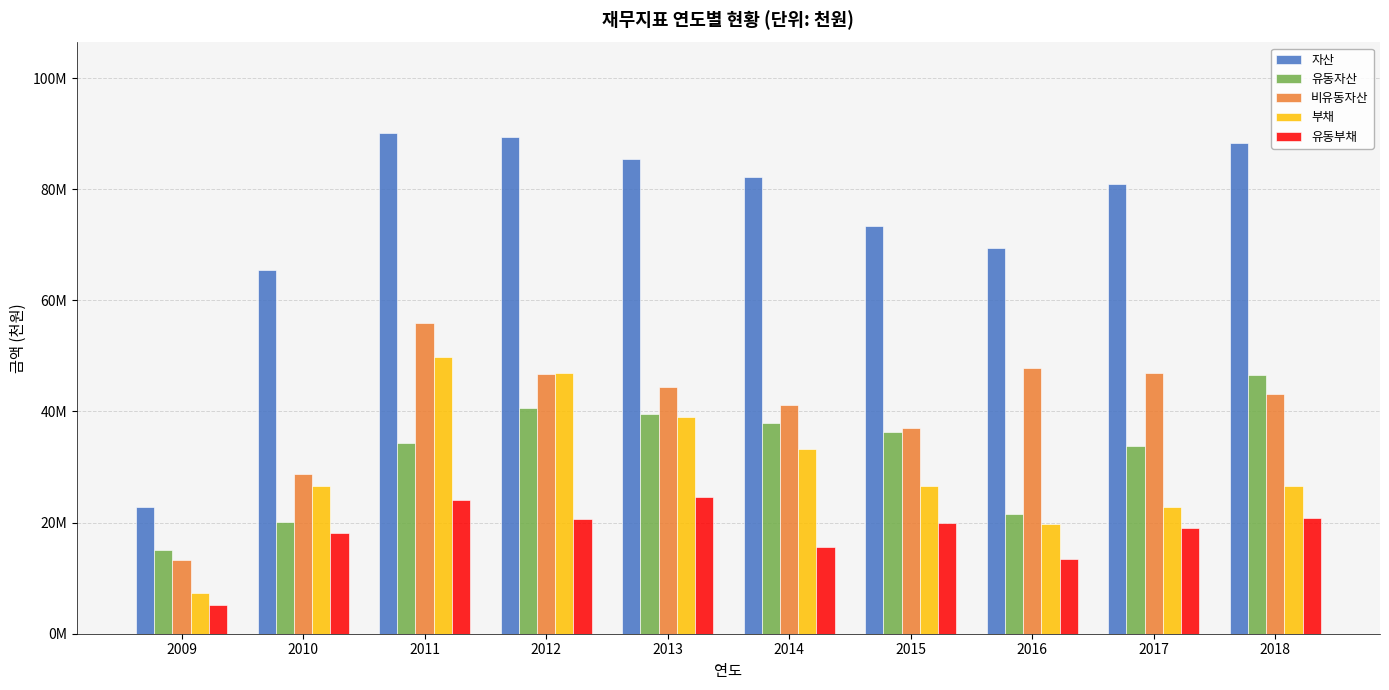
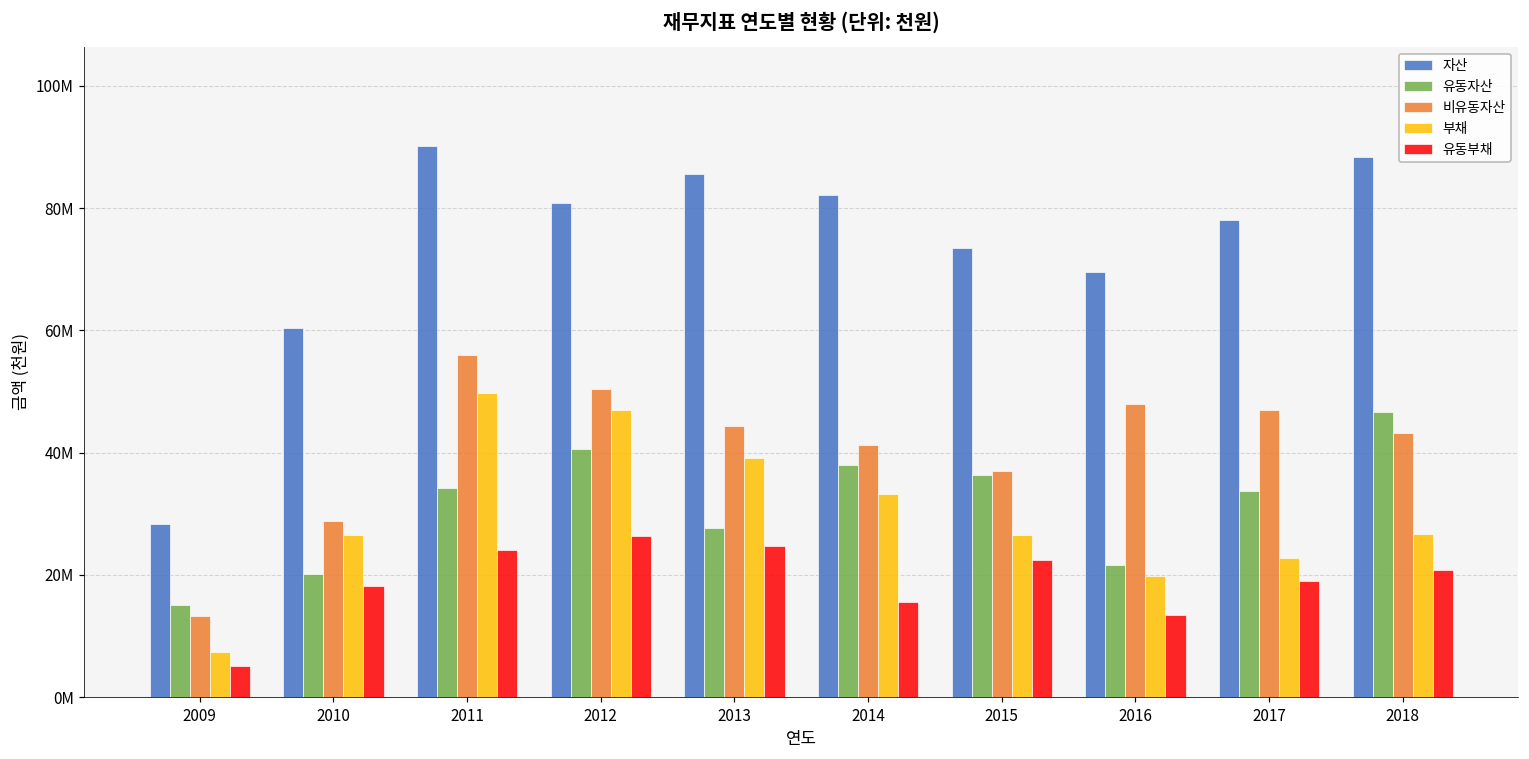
자산, 2009: 23000000 -> 28000000
자산, 2010: 65000000 -> 60000000
자산, 2012: 89000000 -> 81000000
비유동자산, 2012: 47000000 -> 50000000
유동부채, 2012: 21000000 -> 26000000
유동자산, 2013: 40000000 -> 28000000
유동부채, 2015: 20000000 -> 22000000
자산, 2017: 81000000 -> 78000000
